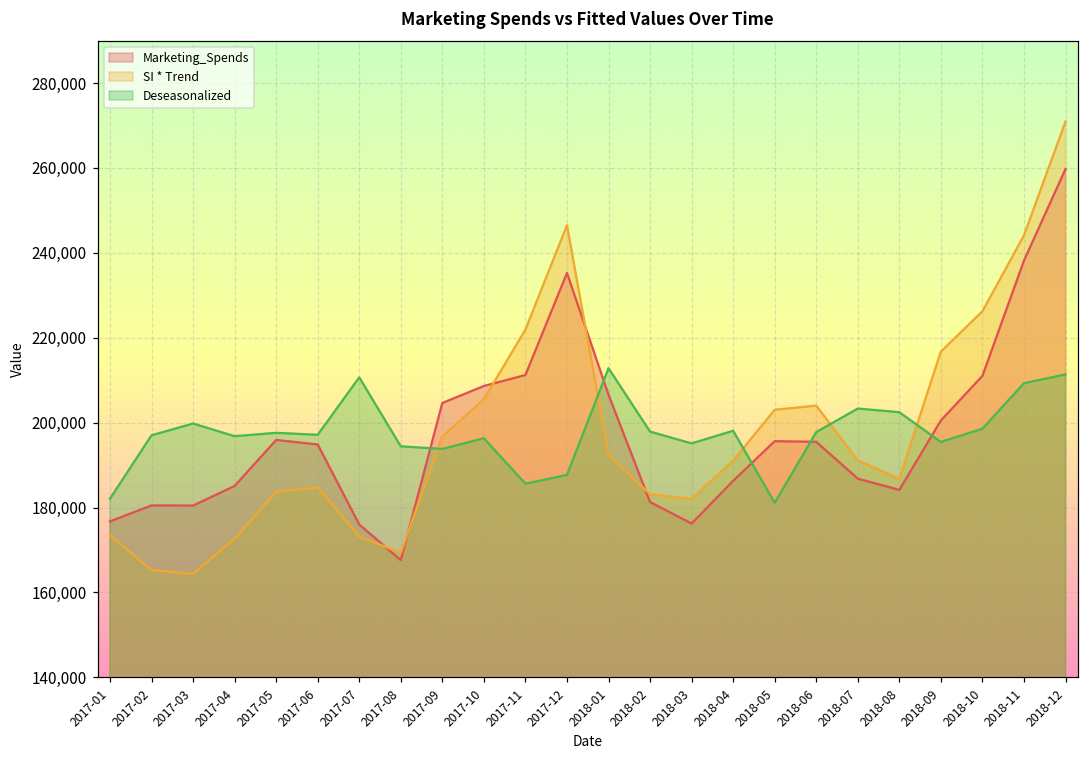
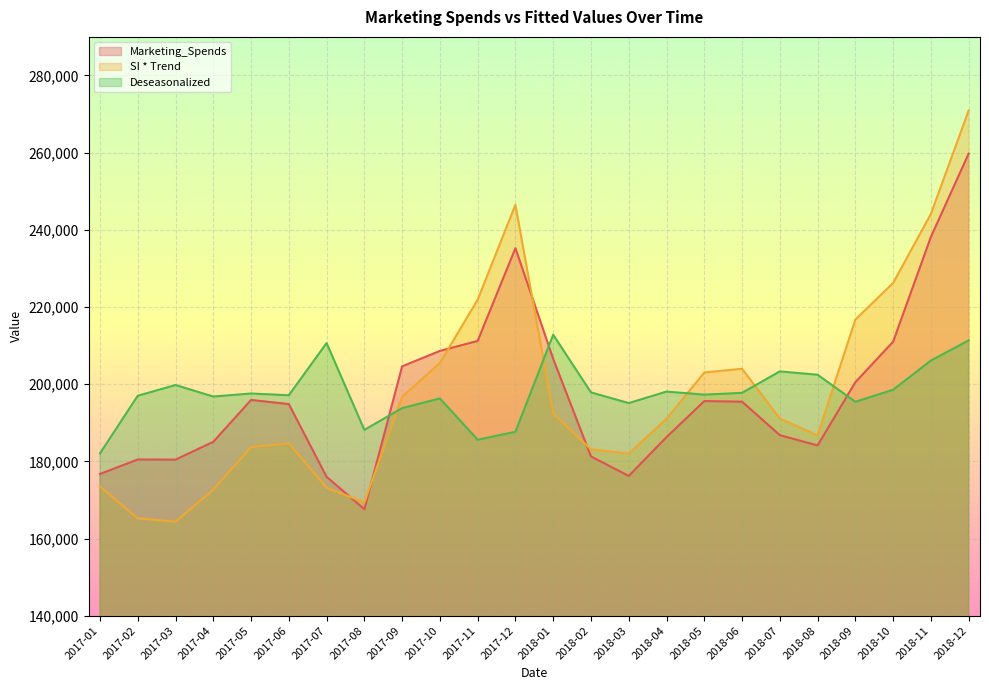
Deseasonalized, 2017-08: 194,000 -> 188,000
Deseasonalized, 2018-05: 181,000 -> 197,000
Deseasonalized, 2018-11: 209,000 -> 206,000
